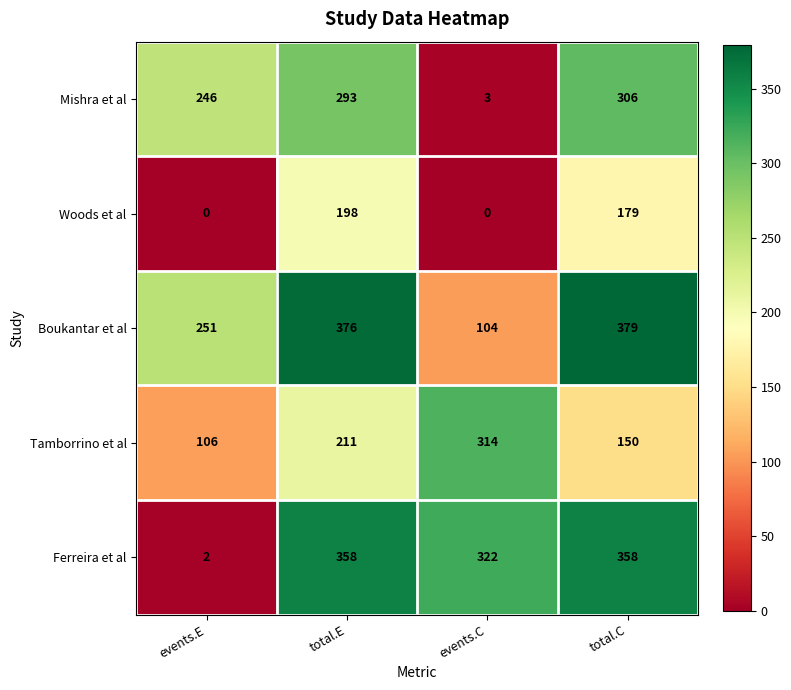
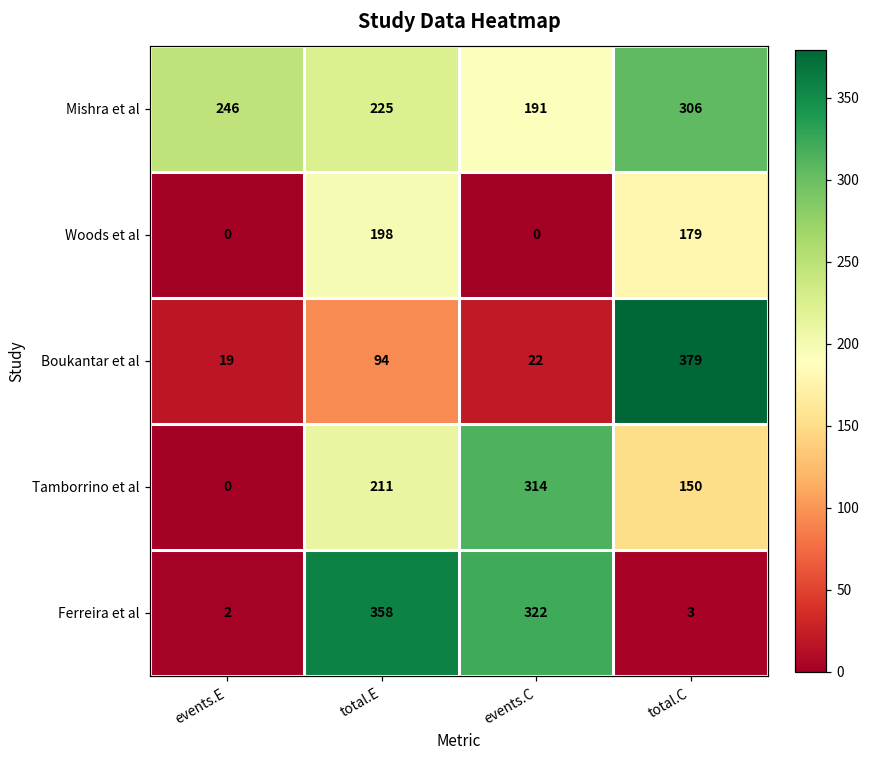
Mishra et al, total.E: 293 -> 225
Mishra et al, events.C: 3 -> 191
Boukantar et al, events.E: 251 -> 19
Boukantar et al, total.E: 376 -> 94
Boukantar et al, events.C: 104 -> 22
Tamborrino et al, events.E: 106 -> 0
Ferreira et al, total.C: 358 -> 3
